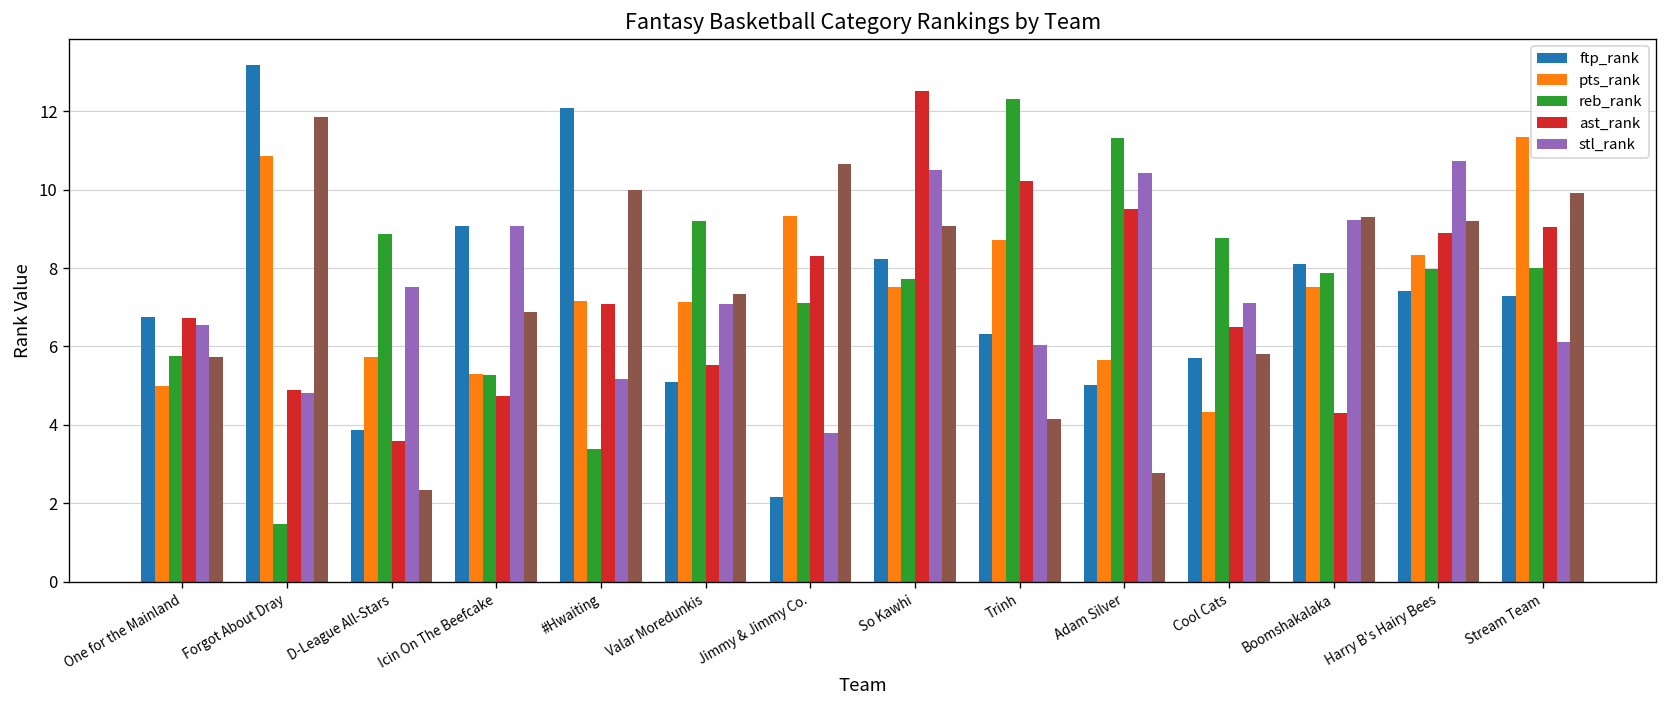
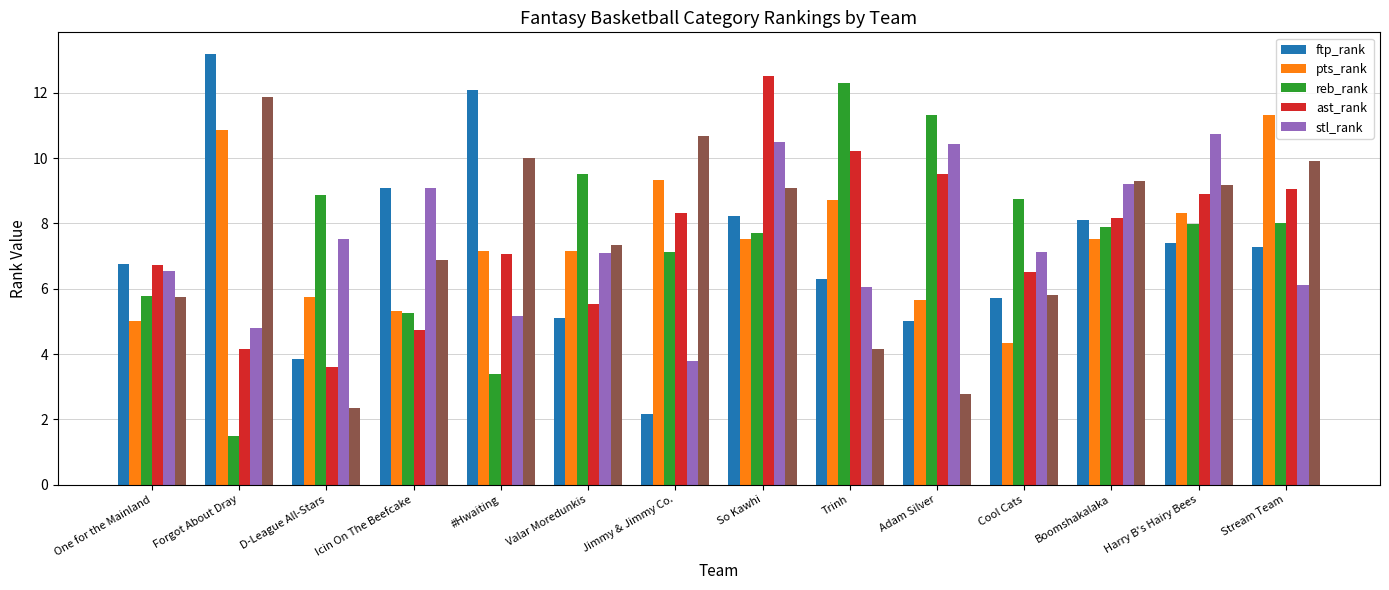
ast_rank, Forgot About Dray: 4.9 -> 4.2
reb_rank, Valar Moredunkis: 9.2 -> 9.5
ast_rank, Boomshakalaka: 4.3 -> 8.2
